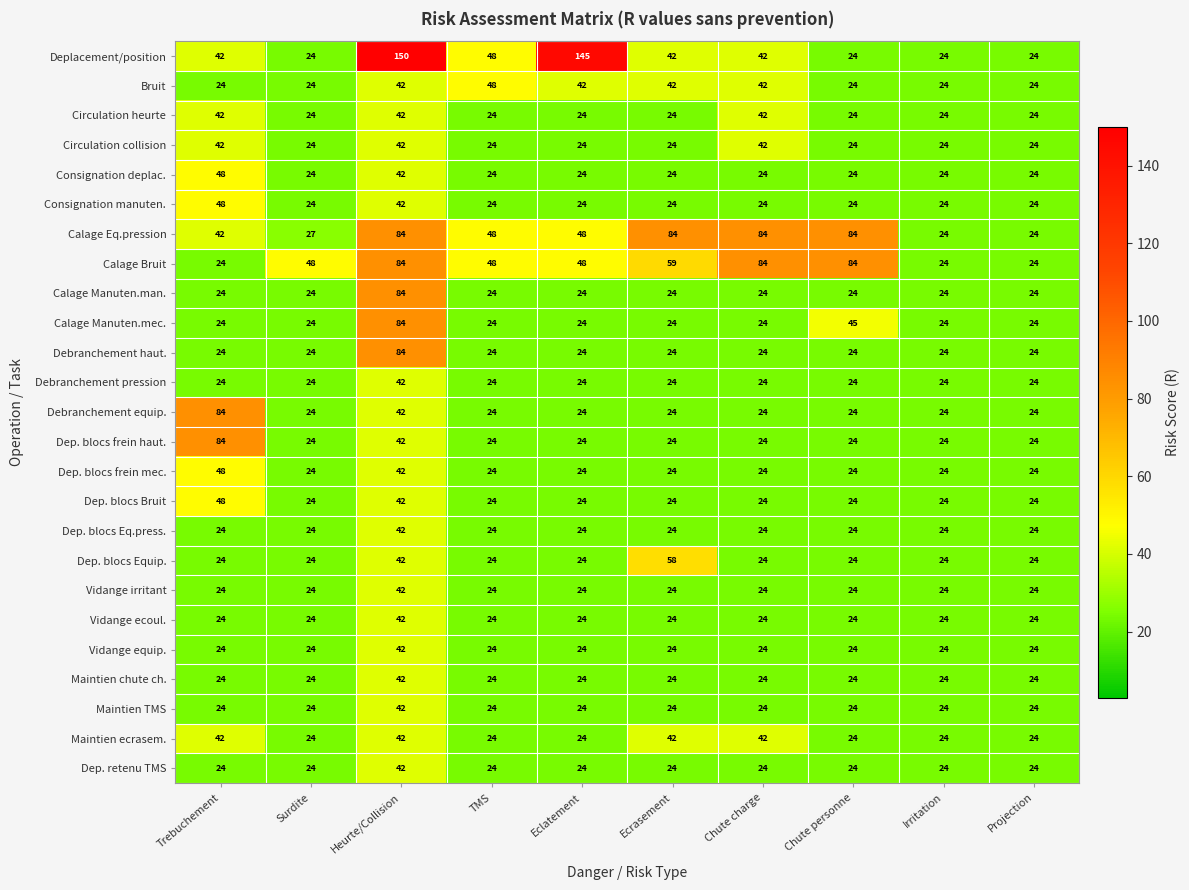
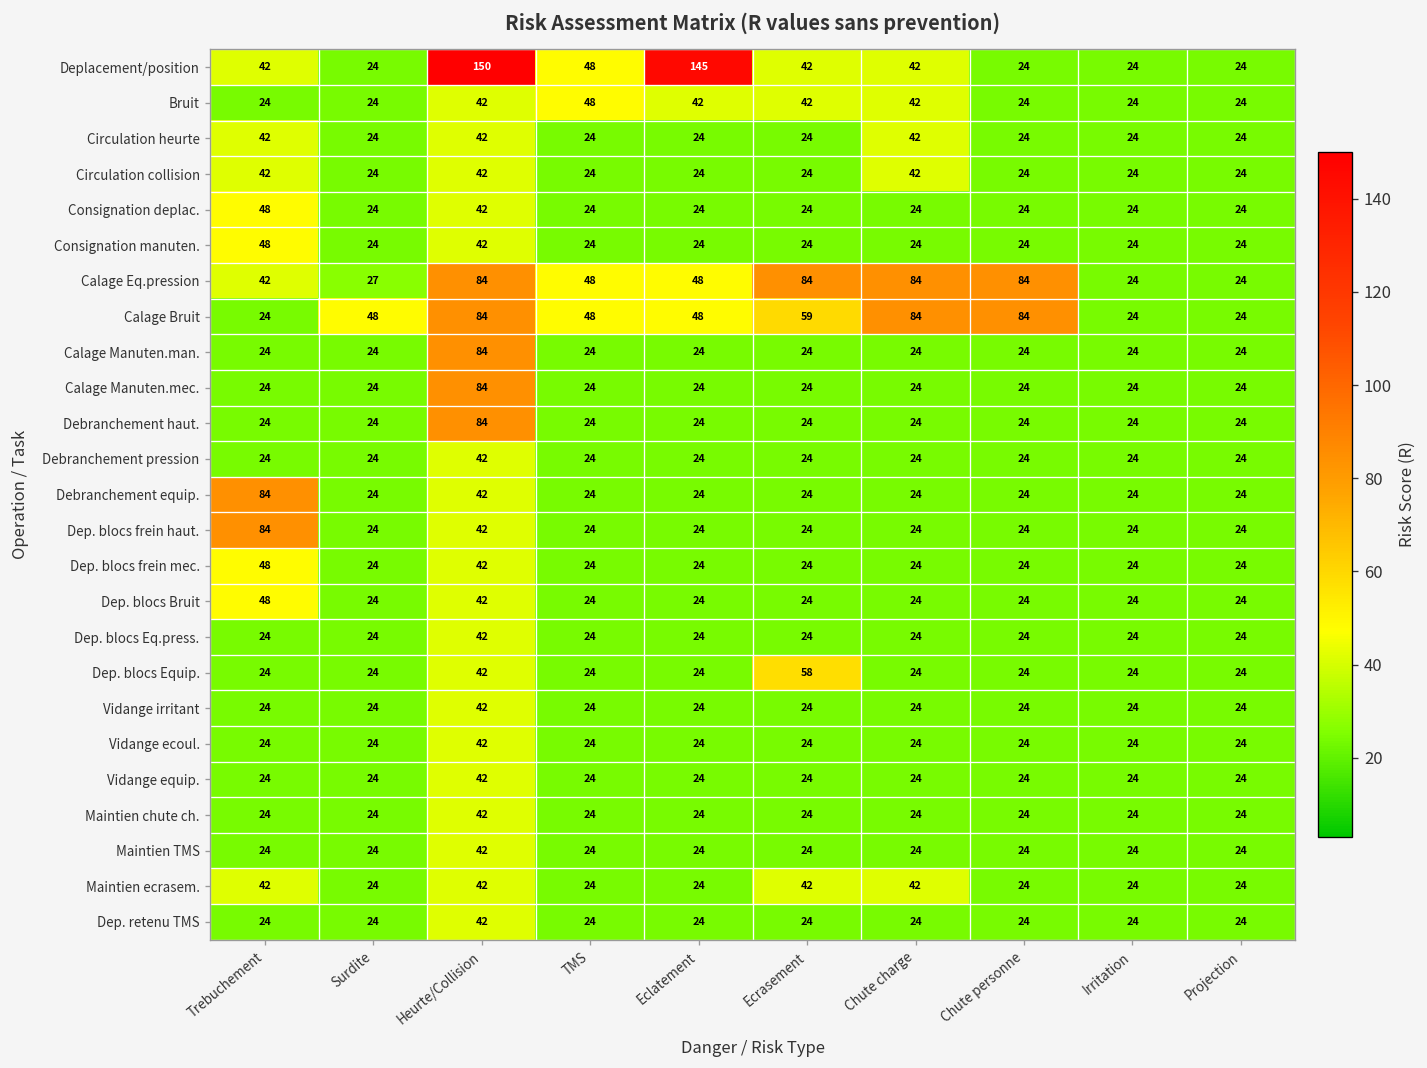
Calage Manuten.mec., Chute personne: 45 -> 24
